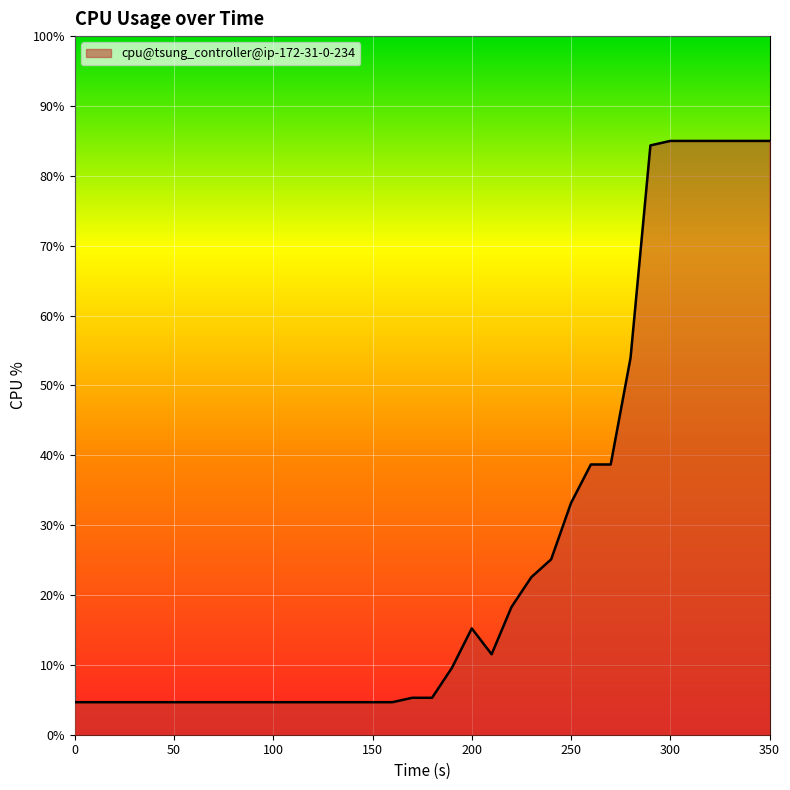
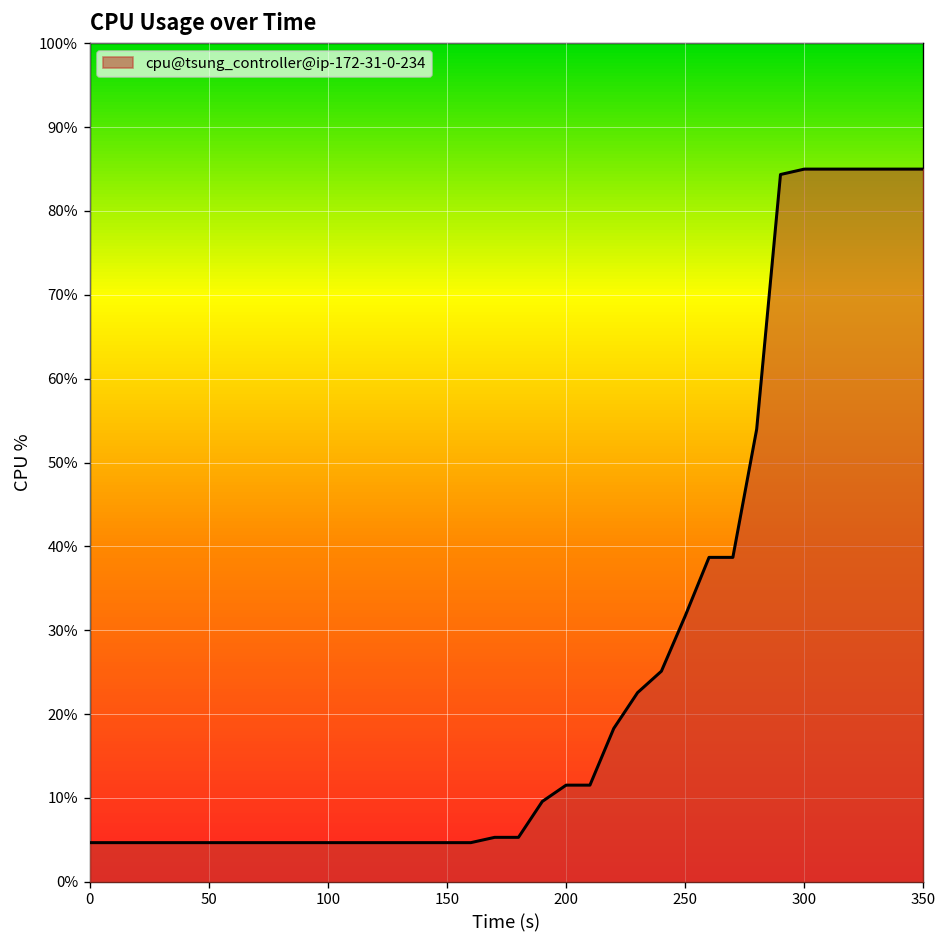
200: 15% -> 12%
250: 33% -> 32%
